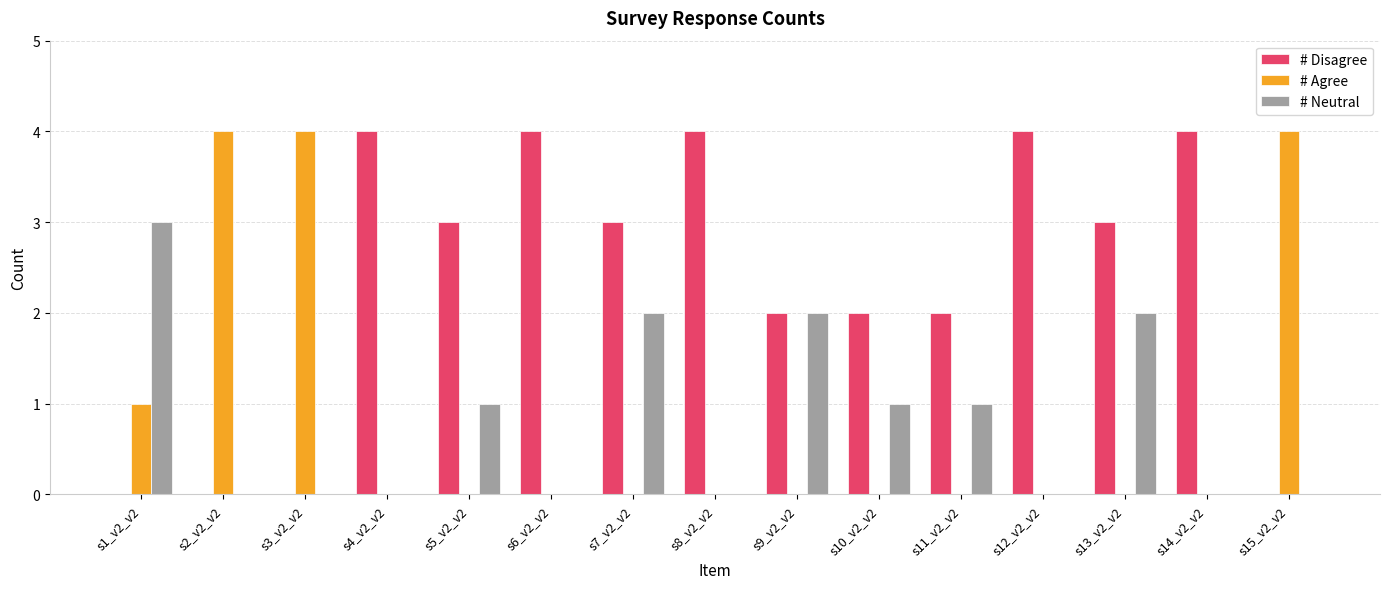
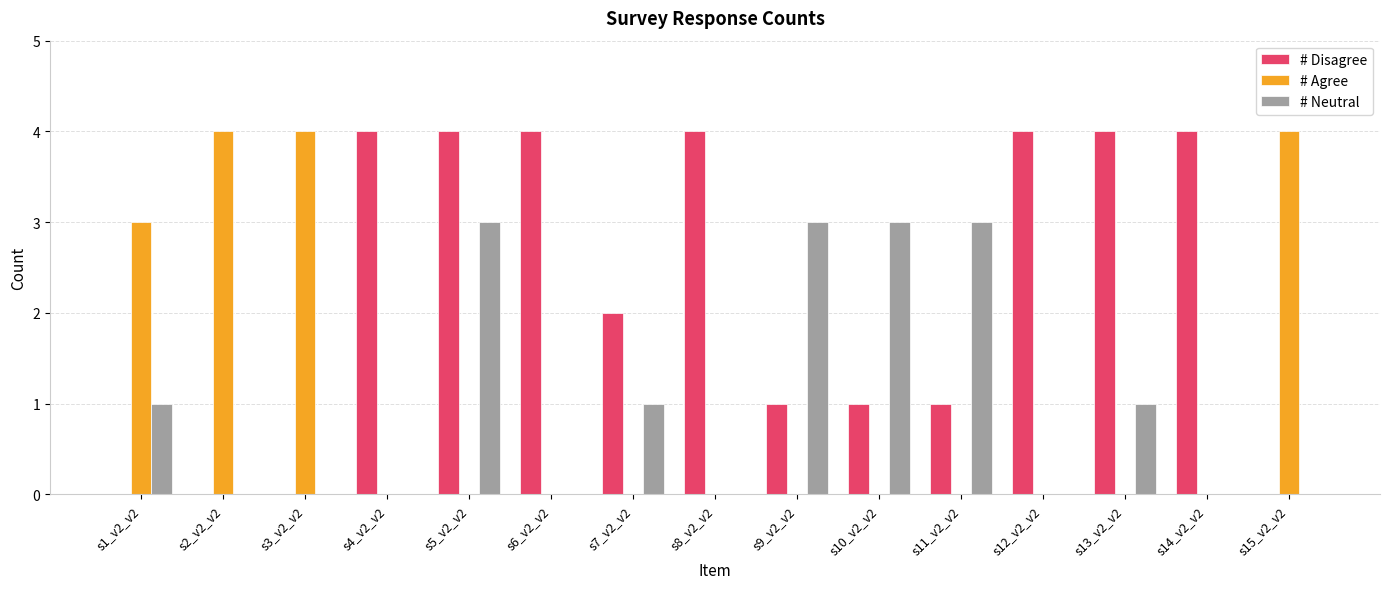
# Agree, s1_v2_v2: 1 -> 3
# Neutral, s1_v2_v2: 3 -> 1
# Disagree, s5_v2_v2: 3 -> 4
# Neutral, s5_v2_v2: 1 -> 3
# Disagree, s7_v2_v2: 3 -> 2
# Neutral, s7_v2_v2: 2 -> 1
# Disagree, s9_v2_v2: 2 -> 1
# Neutral, s9_v2_v2: 2 -> 3
# Disagree, s10_v2_v2: 2 -> 1
# Neutral, s10_v2_v2: 1 -> 3
# Disagree, s11_v2_v2: 2 -> 1
# Neutral, s11_v2_v2: 1 -> 3
# Disagree, s13_v2_v2: 3 -> 4
# Neutral, s13_v2_v2: 2 -> 1
